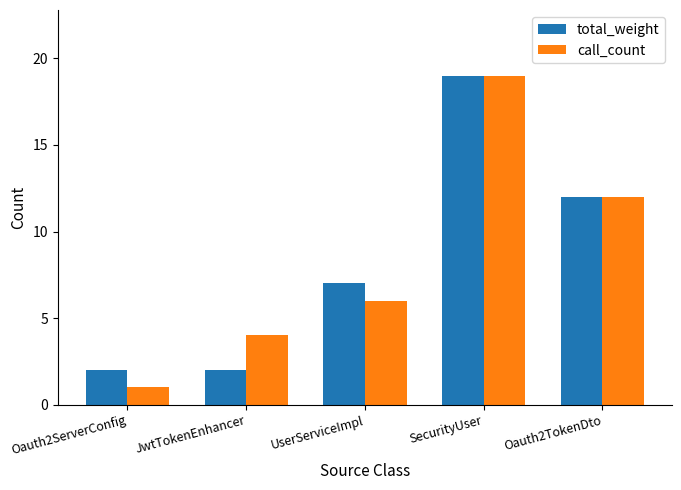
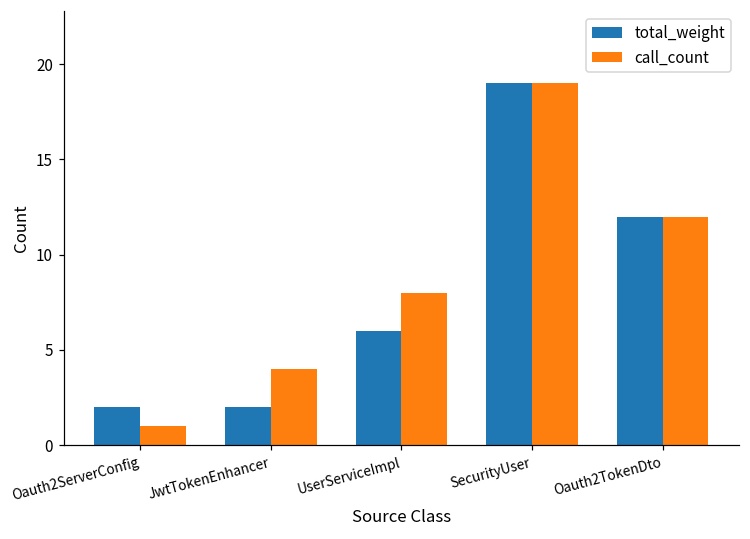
total_weight, UserServiceImpl: 7 -> 6
call_count, UserServiceImpl: 6 -> 8
